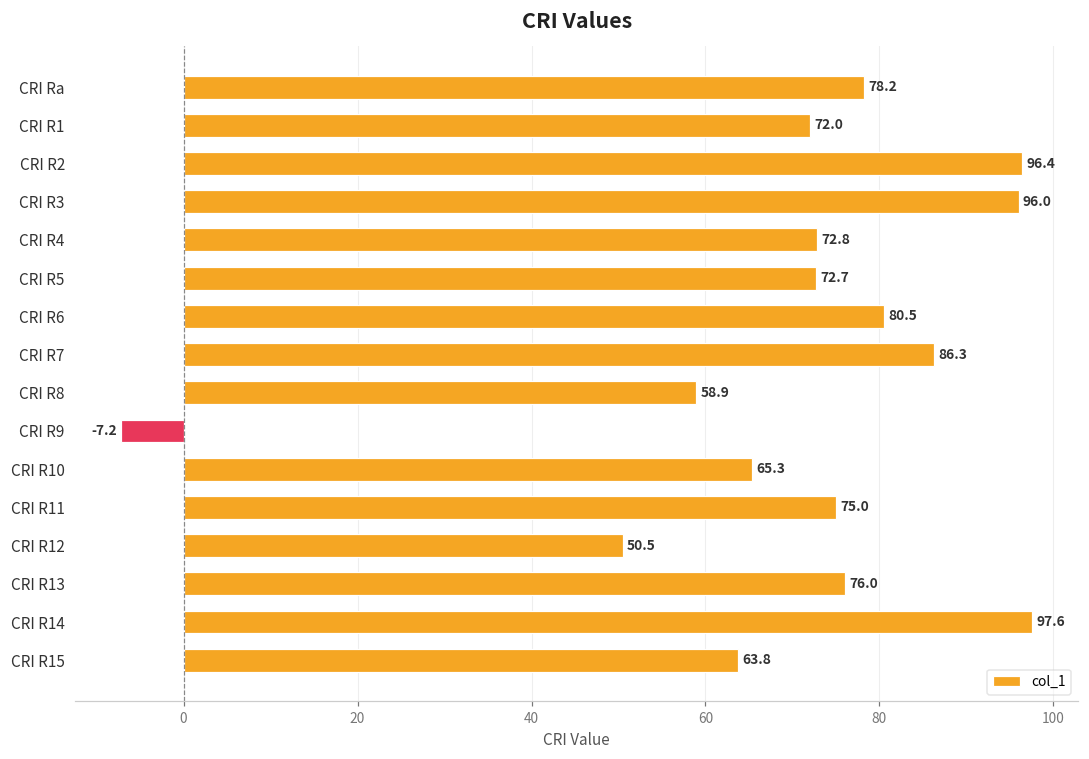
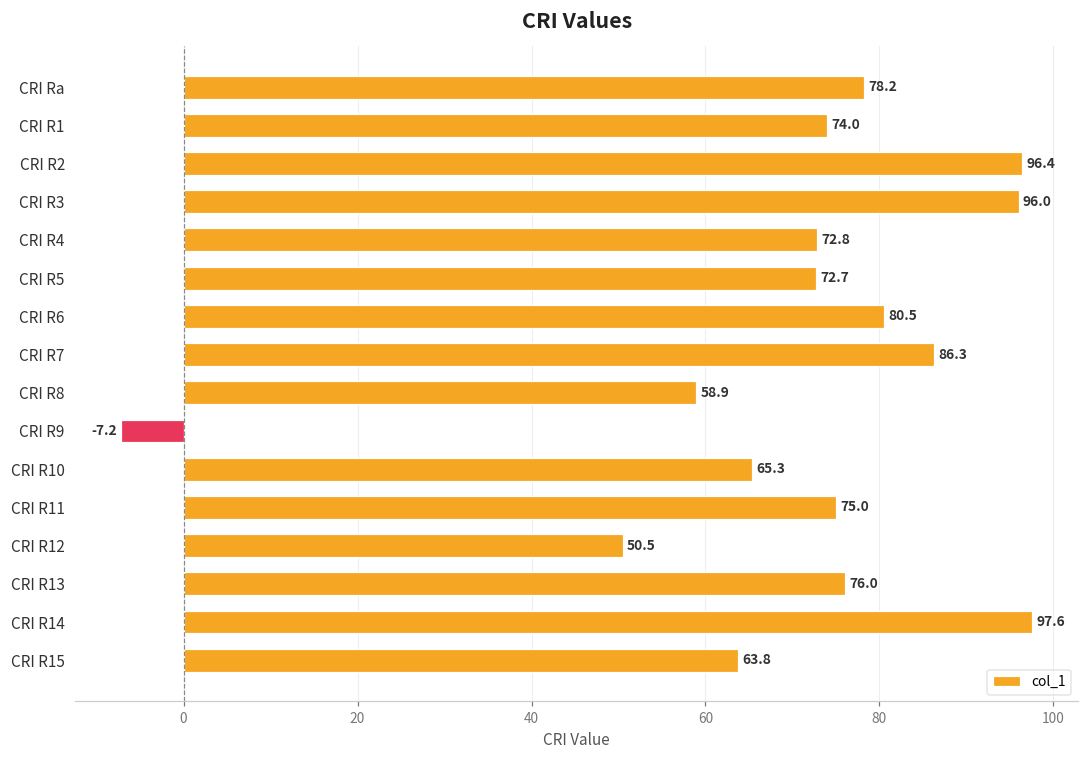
CRI R1: 72.0 -> 74.0
